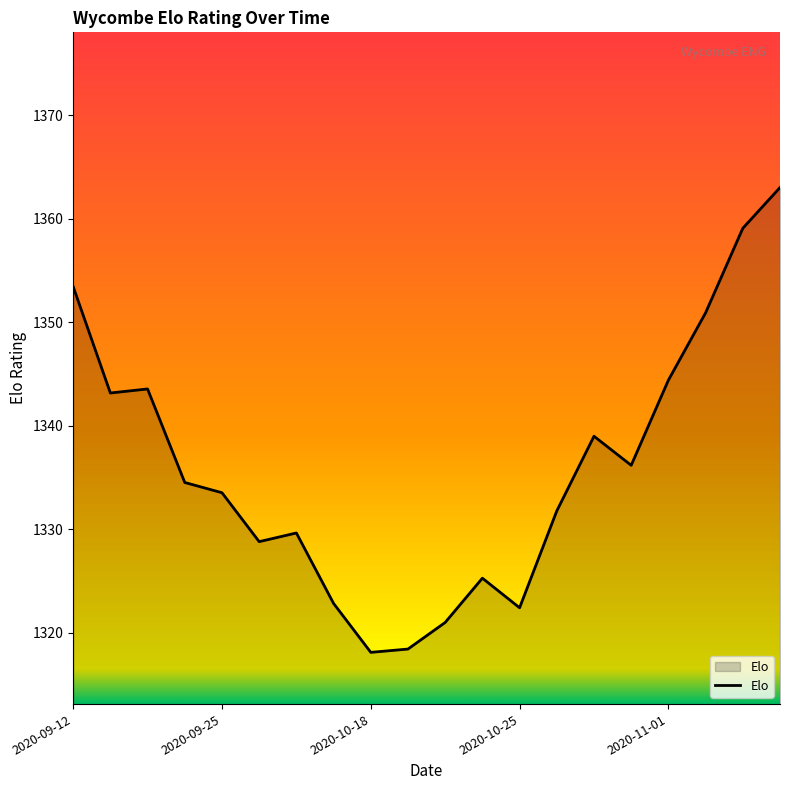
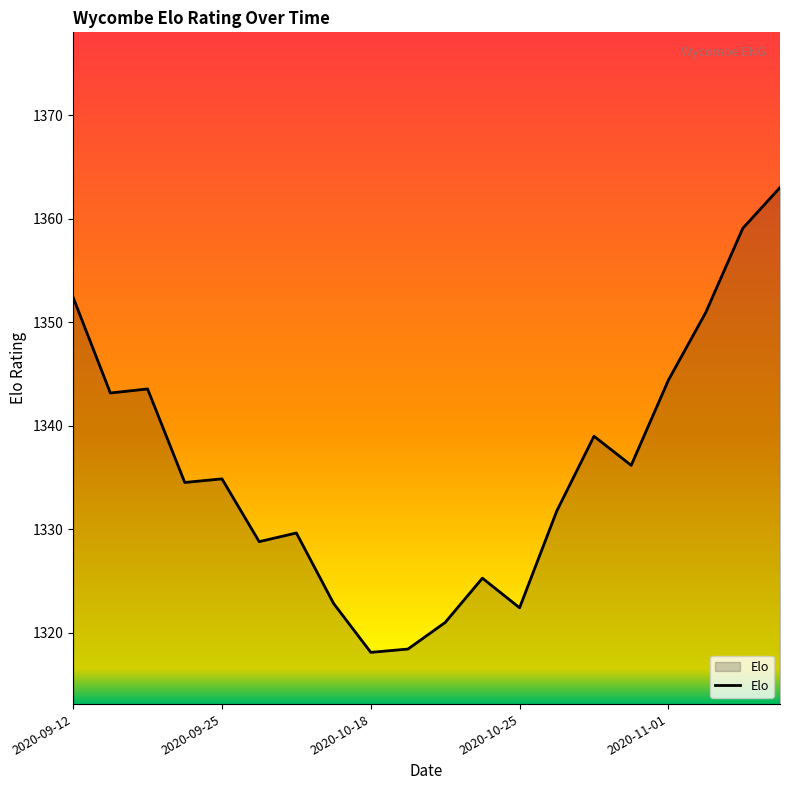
2020-09-12: 1353.5 -> 1352.4
2020-09-25: 1333.5 -> 1334.9
